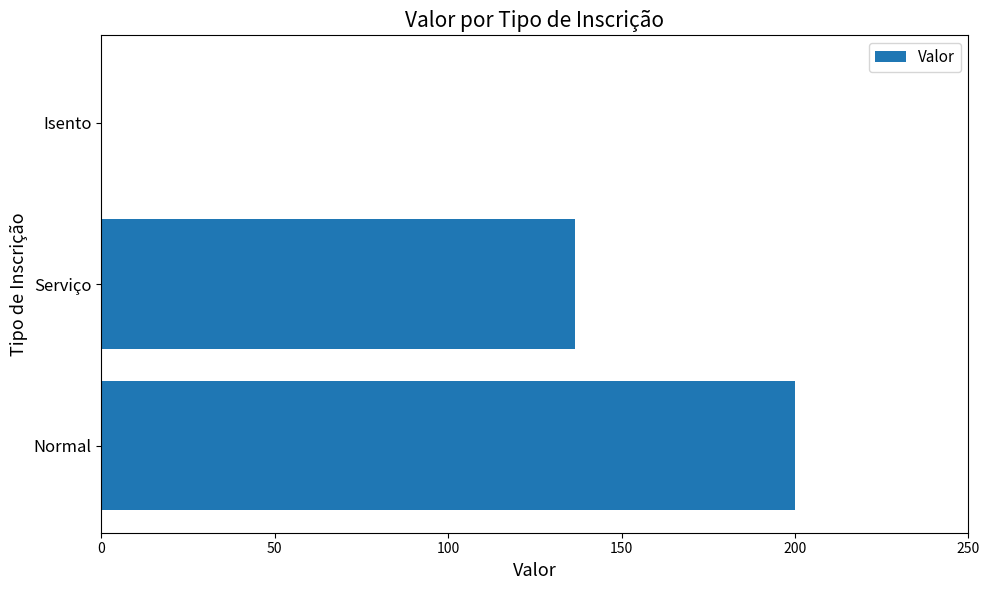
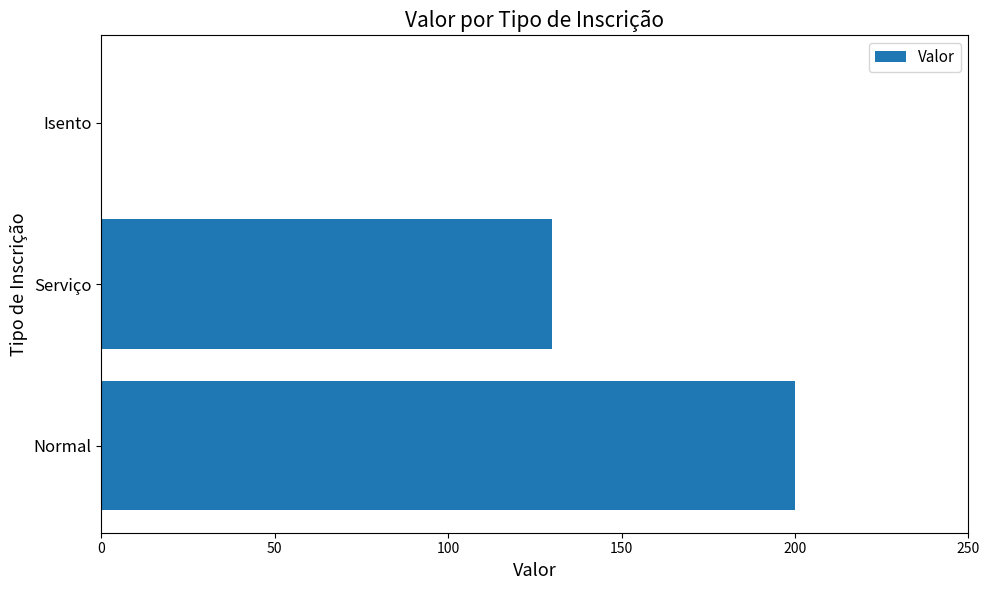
Serviço: 137 -> 130
